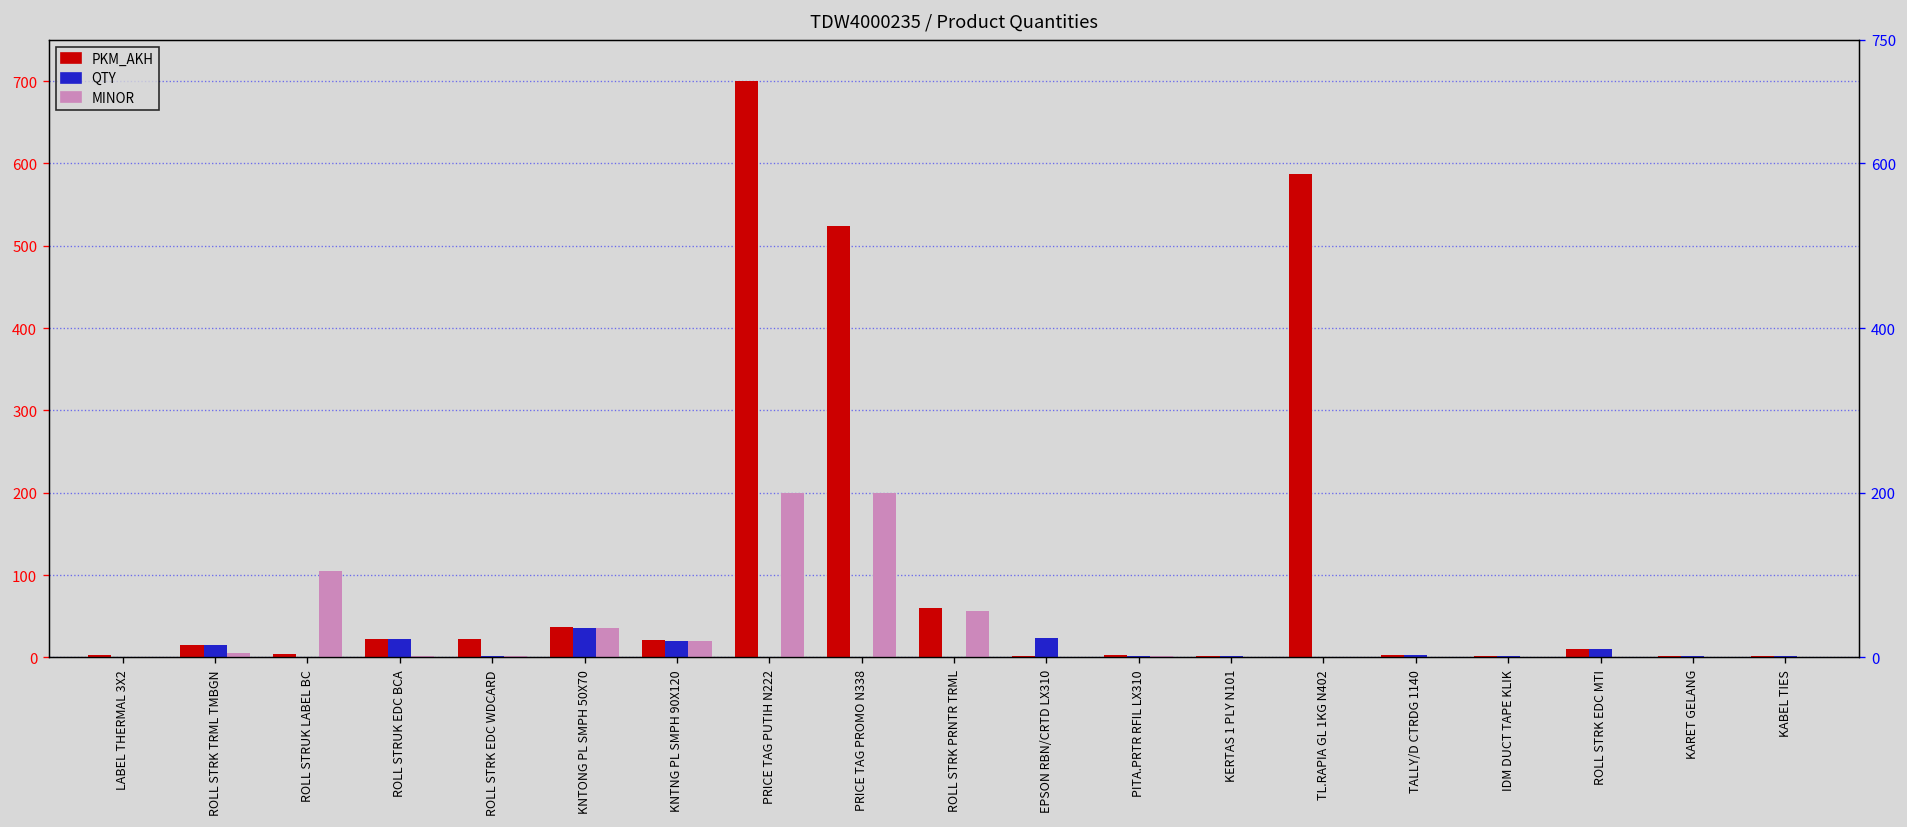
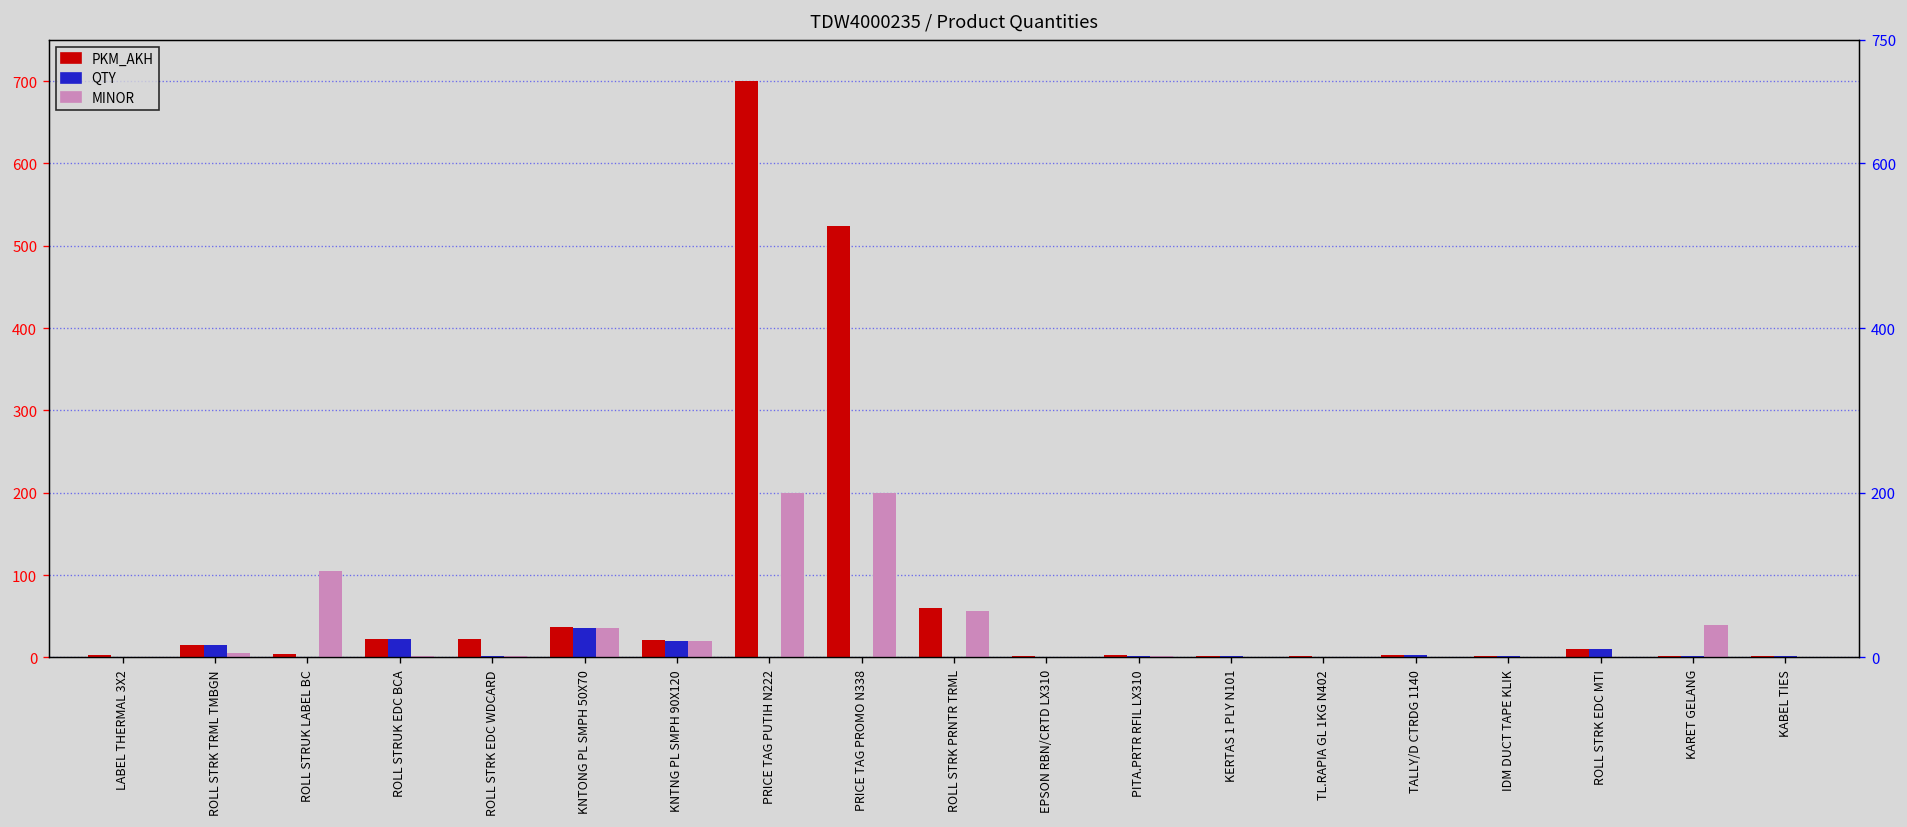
QTY, EPSON RBN/CRTD LX310: 20 -> 0
PKM_AKH, TL.RAPIA GL 1KG N402: 590 -> 0
MINOR, KARET GELANG: 0 -> 40
